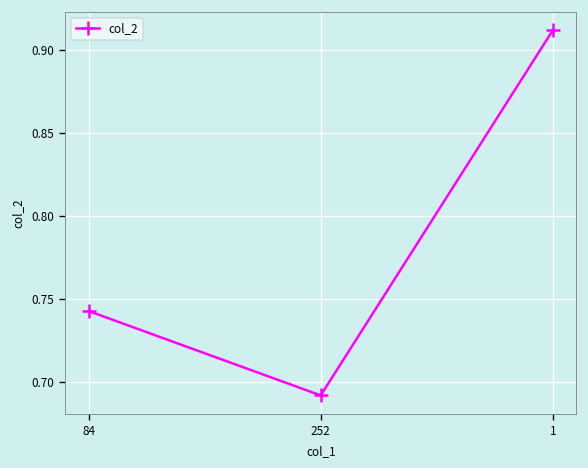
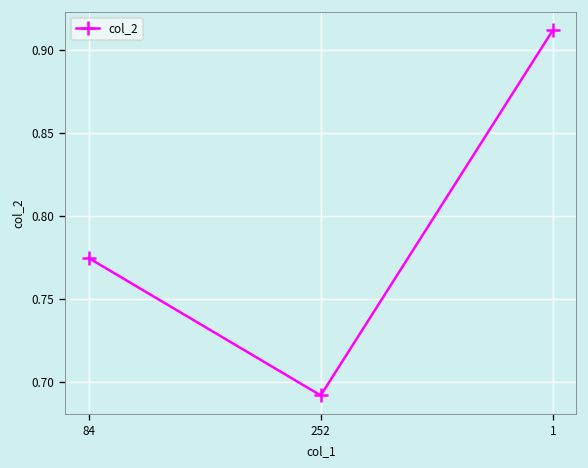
84: 0.743 -> 0.775
